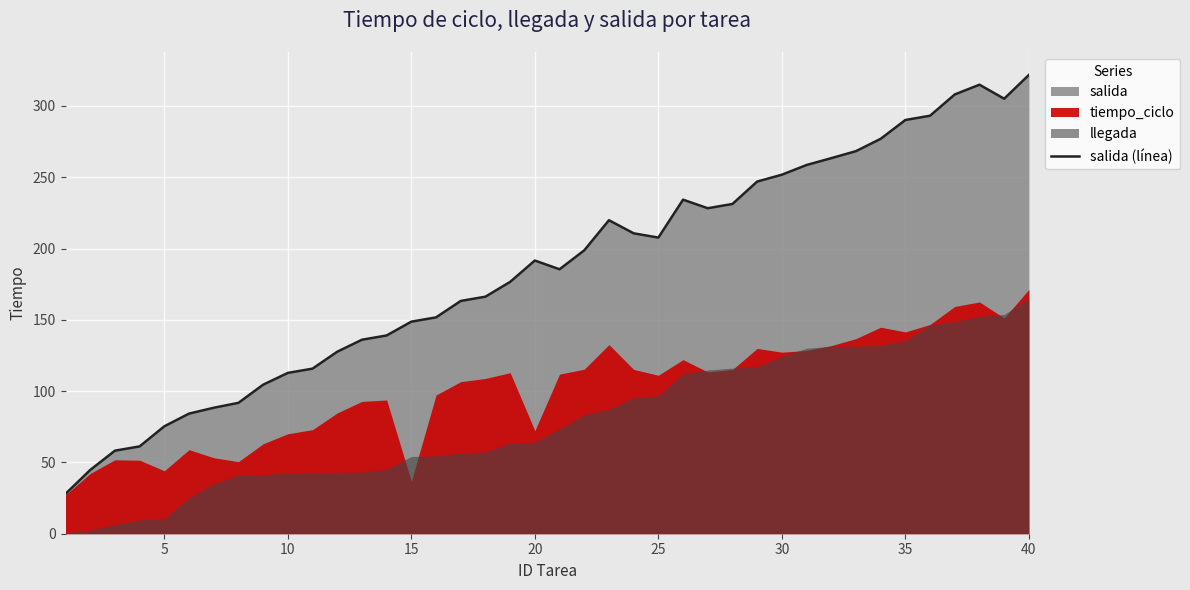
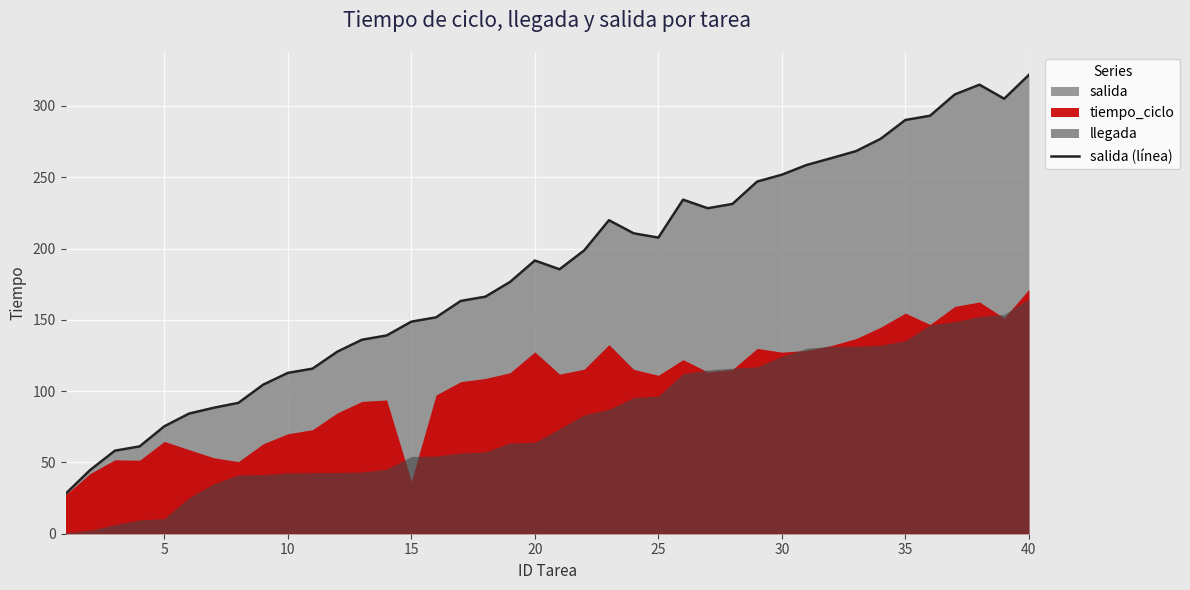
tiempo_ciclo, 5: 44 -> 65
tiempo_ciclo, 20: 72 -> 127
tiempo_ciclo, 35: 142 -> 155
